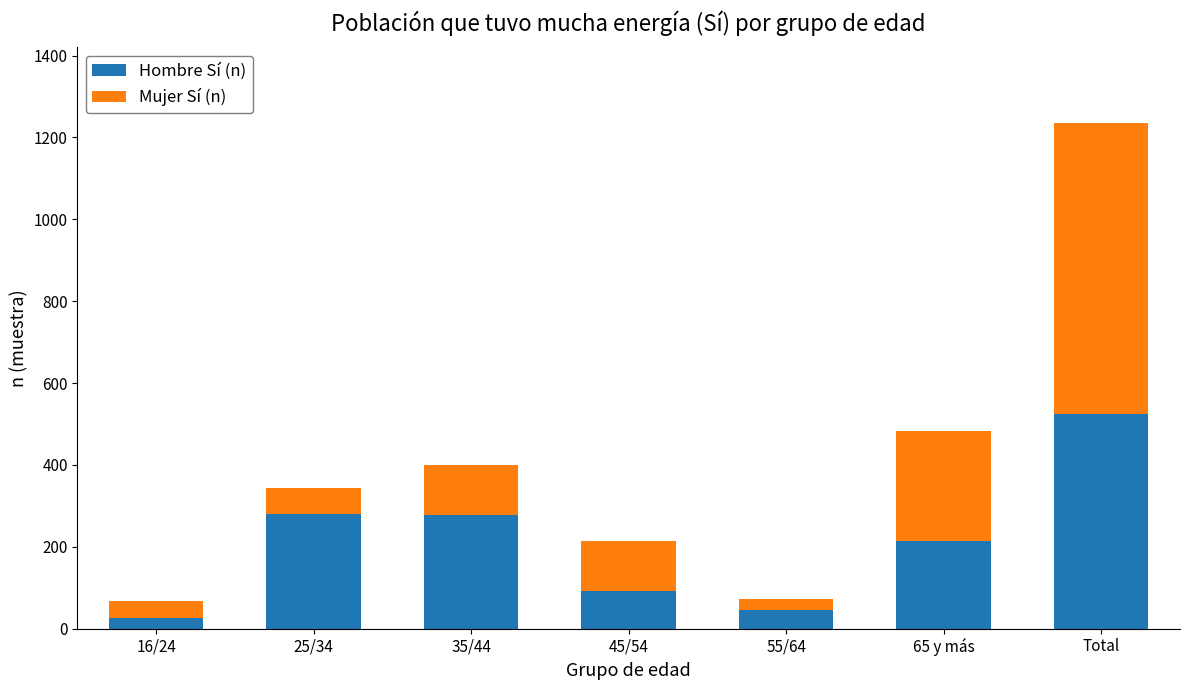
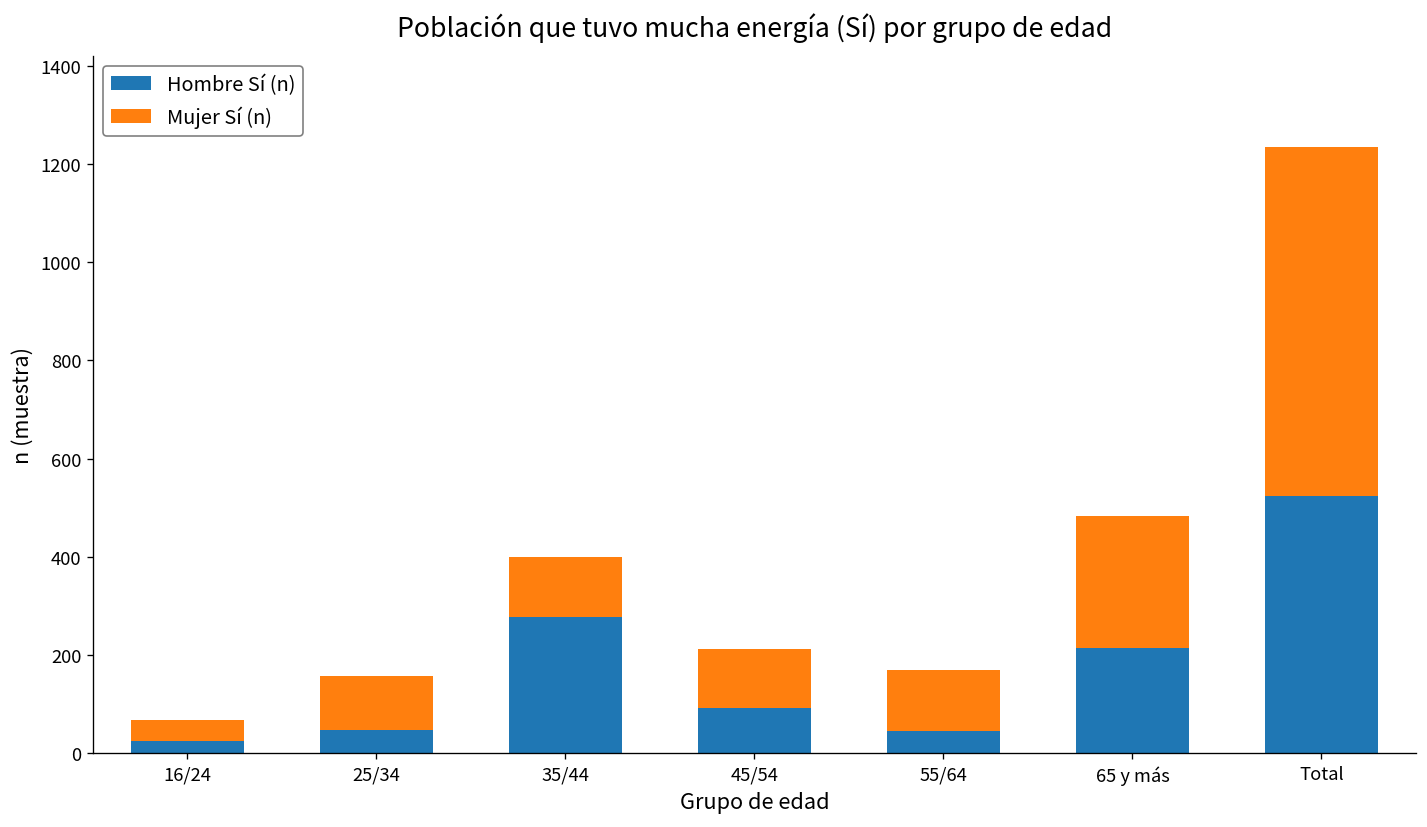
Hombre Sí (n), 25/34: 280 -> 50
Mujer Sí (n), 25/34: 60 -> 110
Mujer Sí (n), 55/64: 30 -> 120
